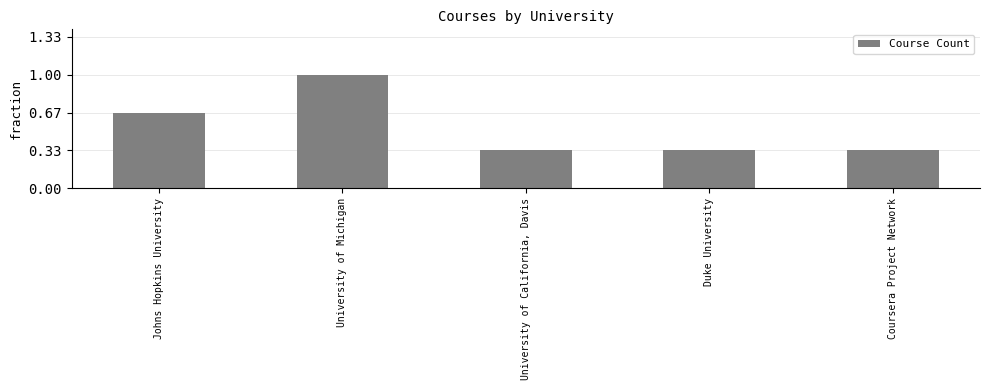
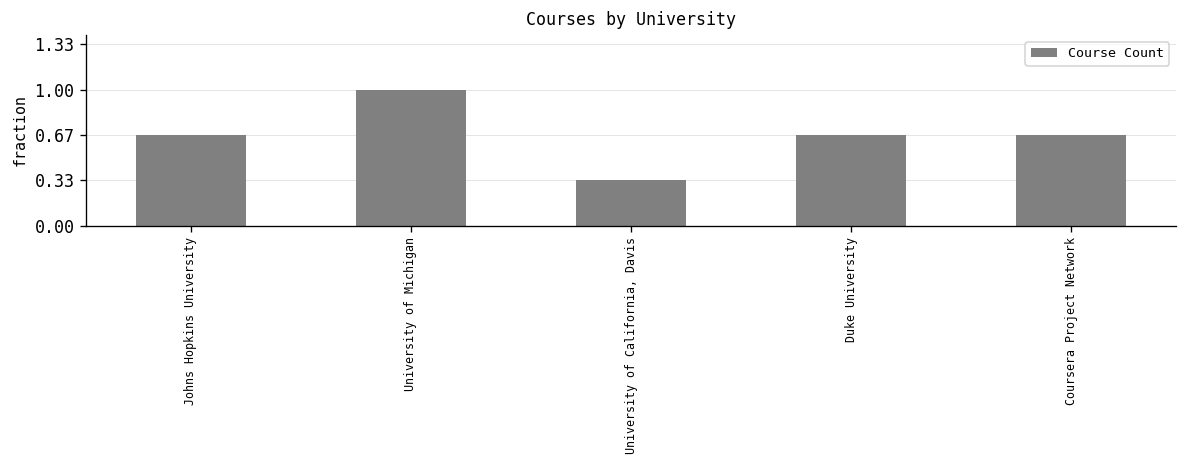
Duke University: 0.33 -> 0.67
Coursera Project Network: 0.33 -> 0.67
